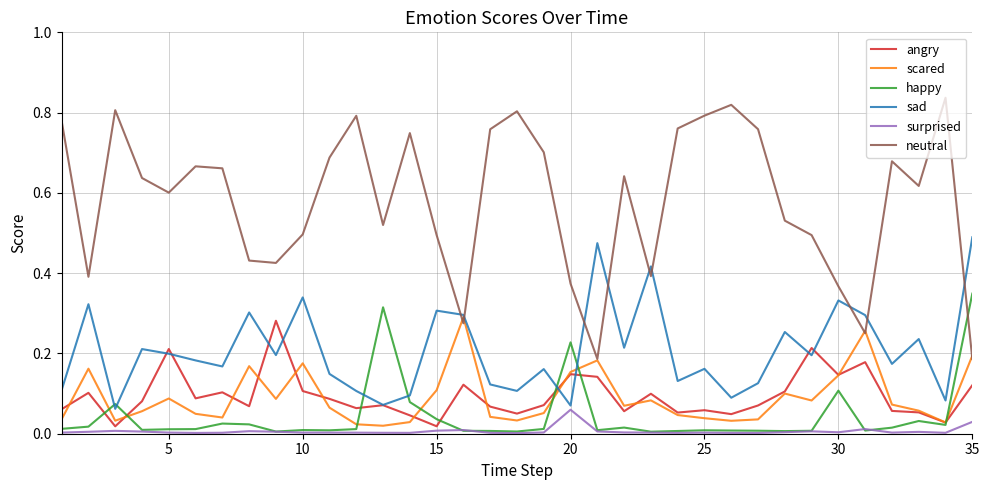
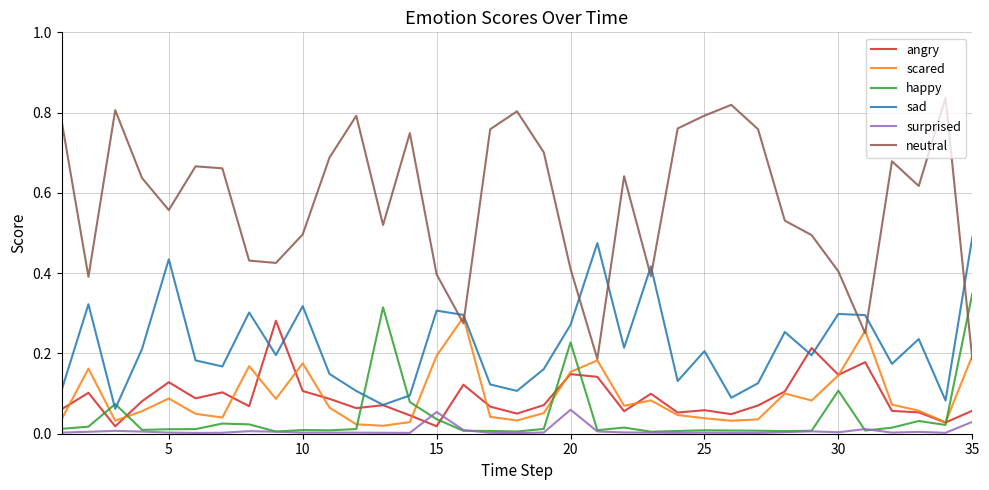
angry, 5: 0.21 -> 0.13
sad, 5: 0.20 -> 0.43
neutral, 5: 0.60 -> 0.56
sad, 10: 0.34 -> 0.32
scared, 15: 0.11 -> 0.19
surprised, 15: 0.01 -> 0.05
neutral, 15: 0.49 -> 0.40
sad, 20: 0.07 -> 0.27
neutral, 20: 0.37 -> 0.41
sad, 25: 0.16 -> 0.21
sad, 30: 0.33 -> 0.30
neutral, 30: 0.37 -> 0.40
angry, 35: 0.12 -> 0.06
